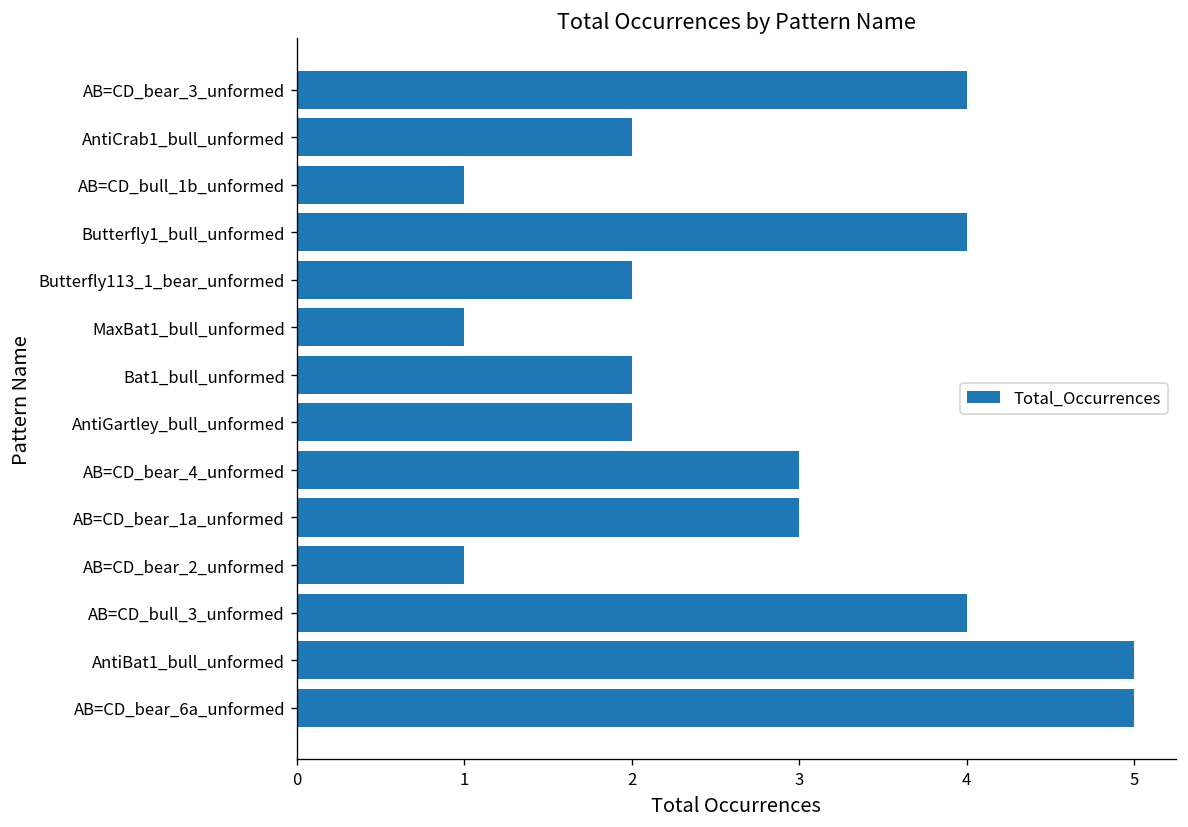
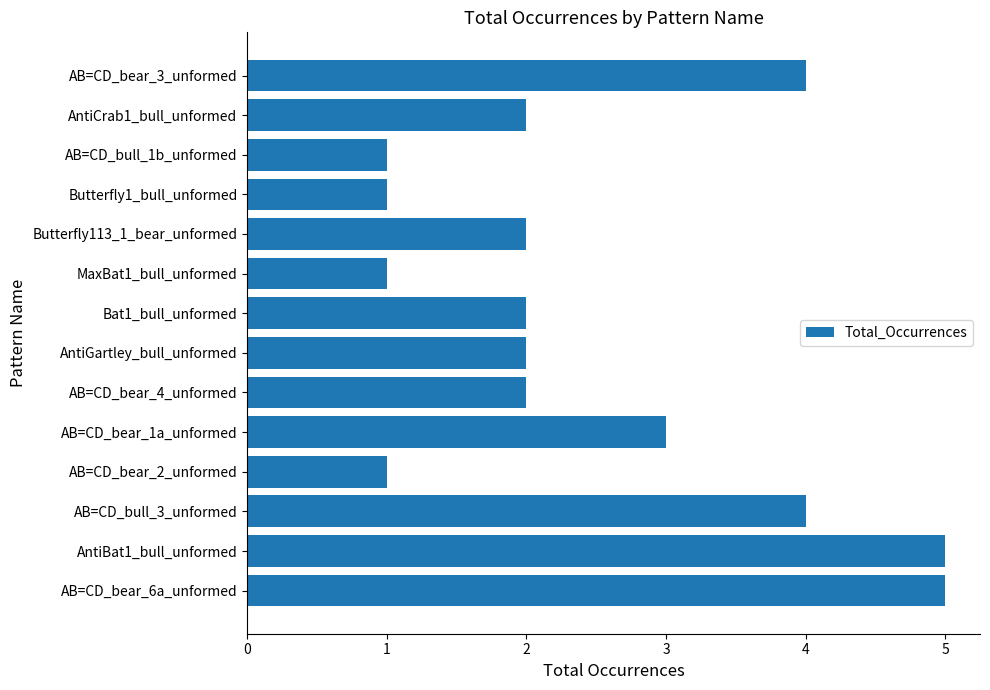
Butterfly1_bull_unformed: 4 -> 1
AB=CD_bear_4_unformed: 3 -> 2
